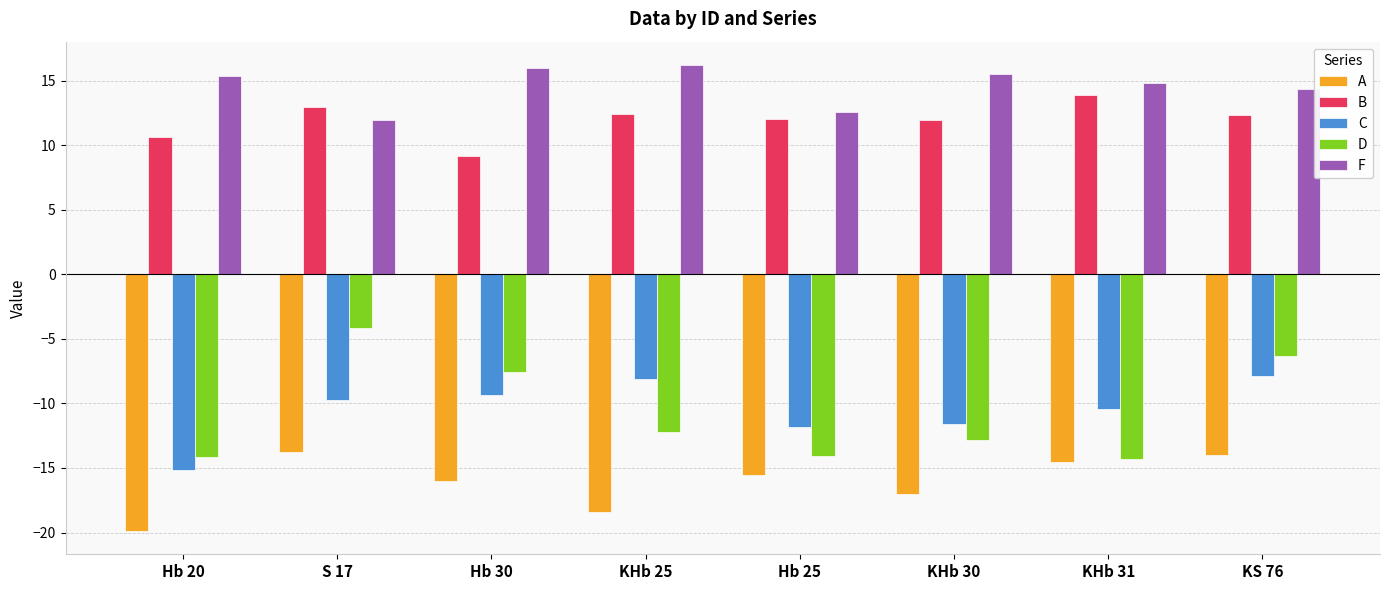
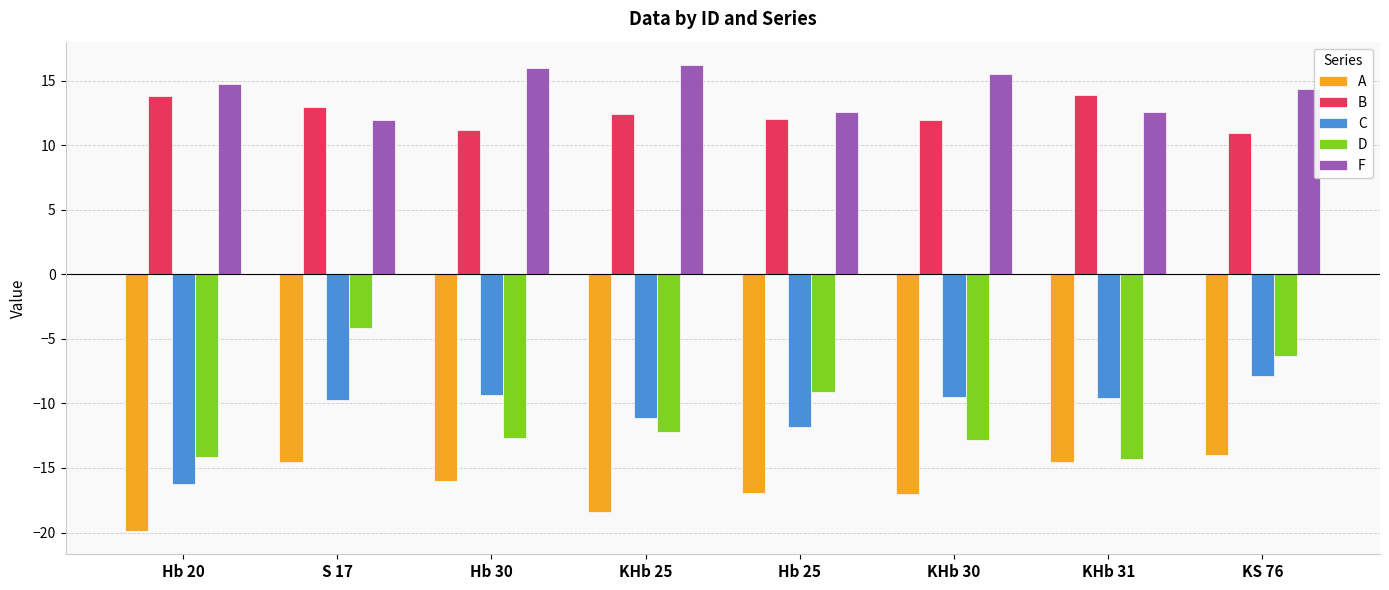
B, Hb 20: 10.6 -> 13.8
C, Hb 20: -15.2 -> -16.3
F, Hb 20: 15.4 -> 14.8
A, S 17: -13.8 -> -14.5
B, Hb 30: 9.1 -> 11.2
D, Hb 30: -7.5 -> -12.7
C, KHb 25: -8.1 -> -11.1
A, Hb 25: -15.6 -> -17.0
D, Hb 25: -14.1 -> -9.1
C, KHb 30: -11.6 -> -9.5
C, KHb 31: -10.5 -> -9.6
F, KHb 31: 14.8 -> 12.5
B, KS 76: 12.3 -> 10.9
